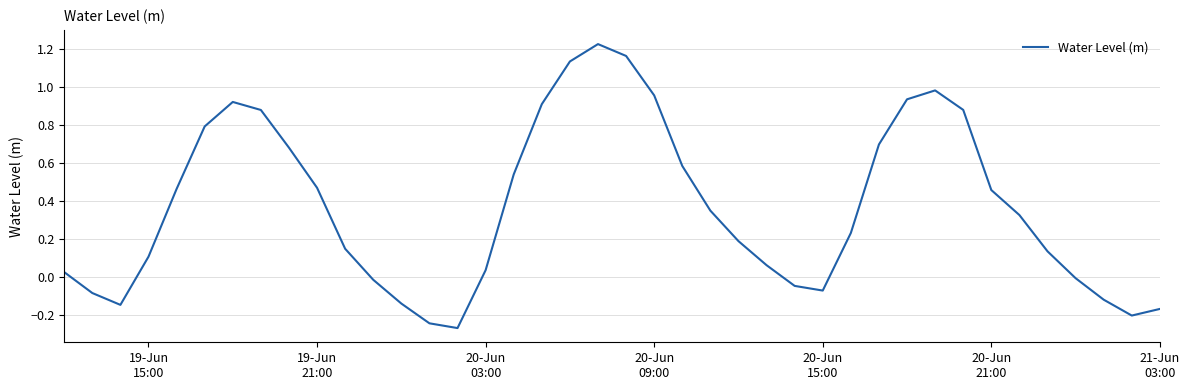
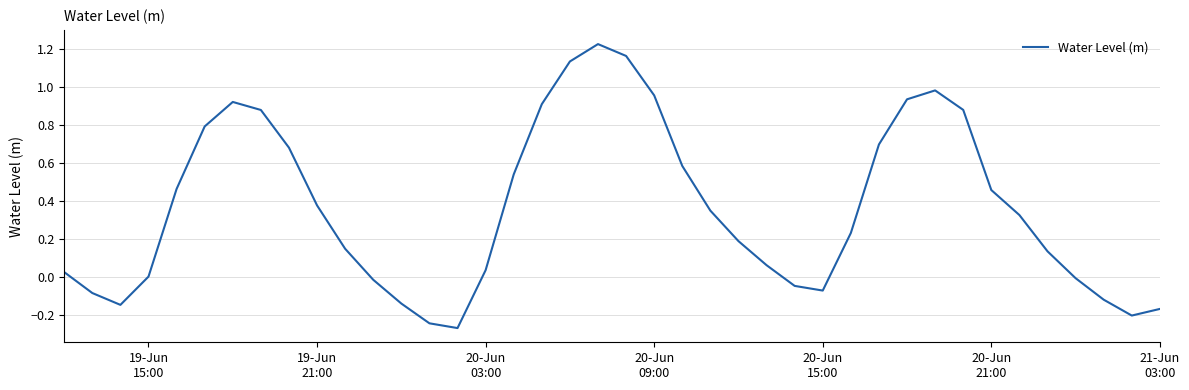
19-Jun 15:00: 0.11 -> 0.00
19-Jun 21:00: 0.47 -> 0.38
